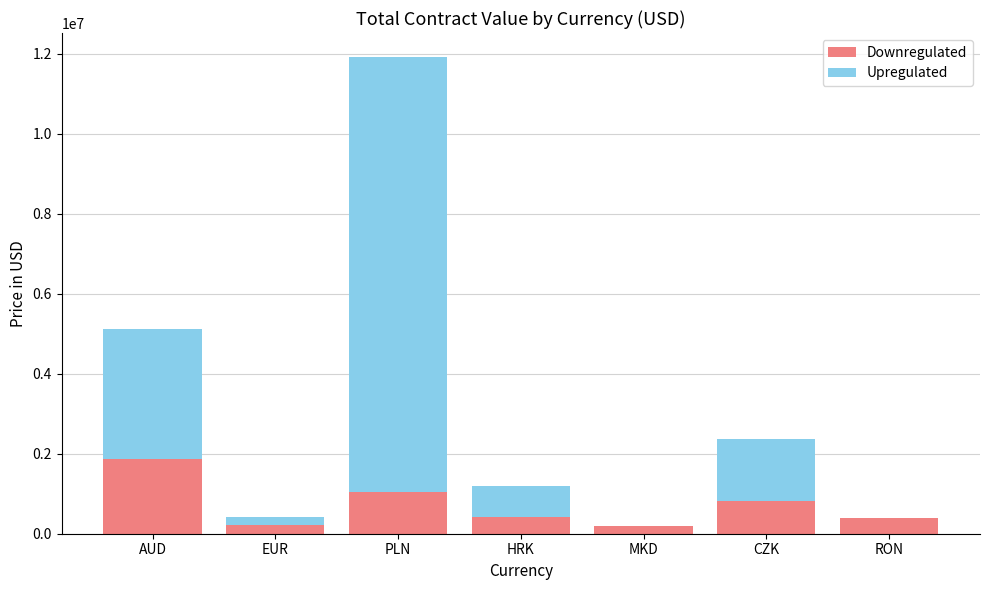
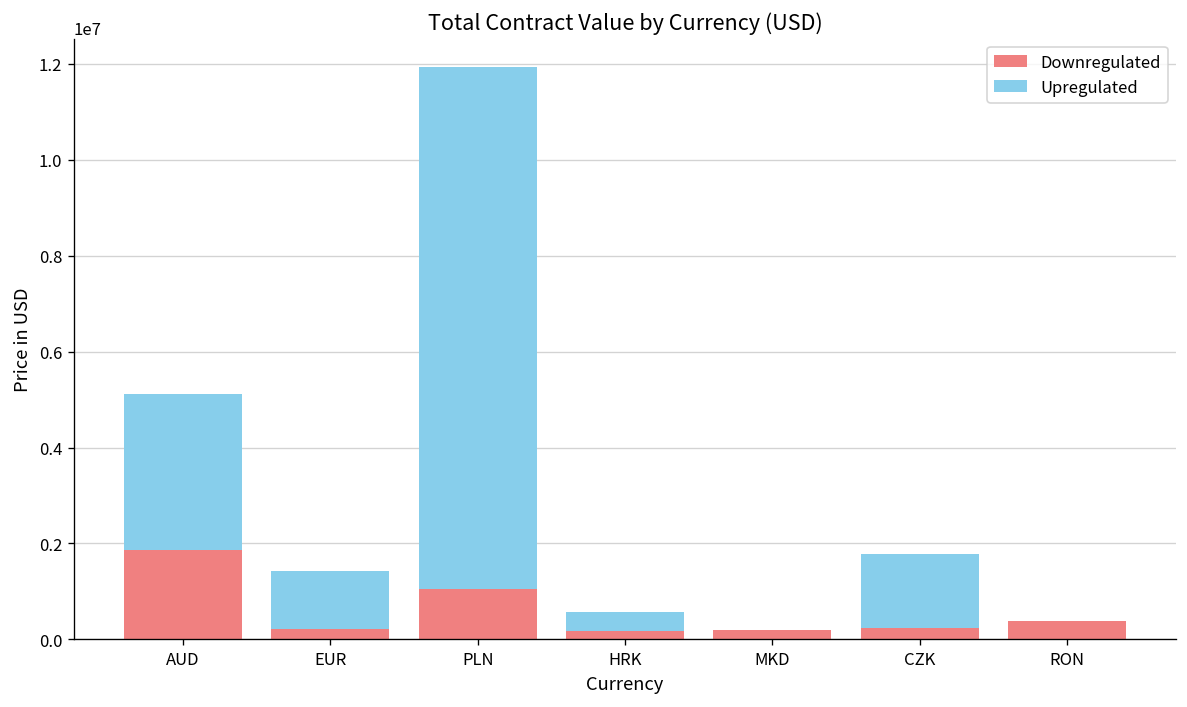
Upregulated, EUR: 200000 -> 1200000
Downregulated, HRK: 400000 -> 200000
Upregulated, HRK: 800000 -> 400000
Downregulated, CZK: 800000 -> 200000
